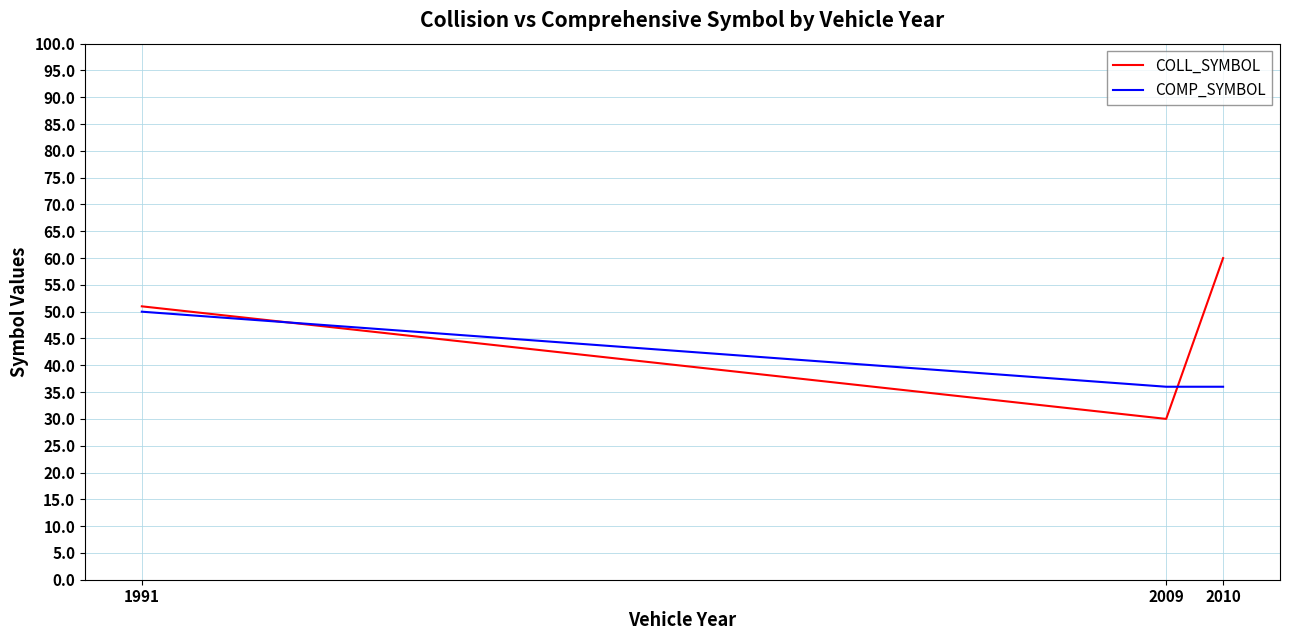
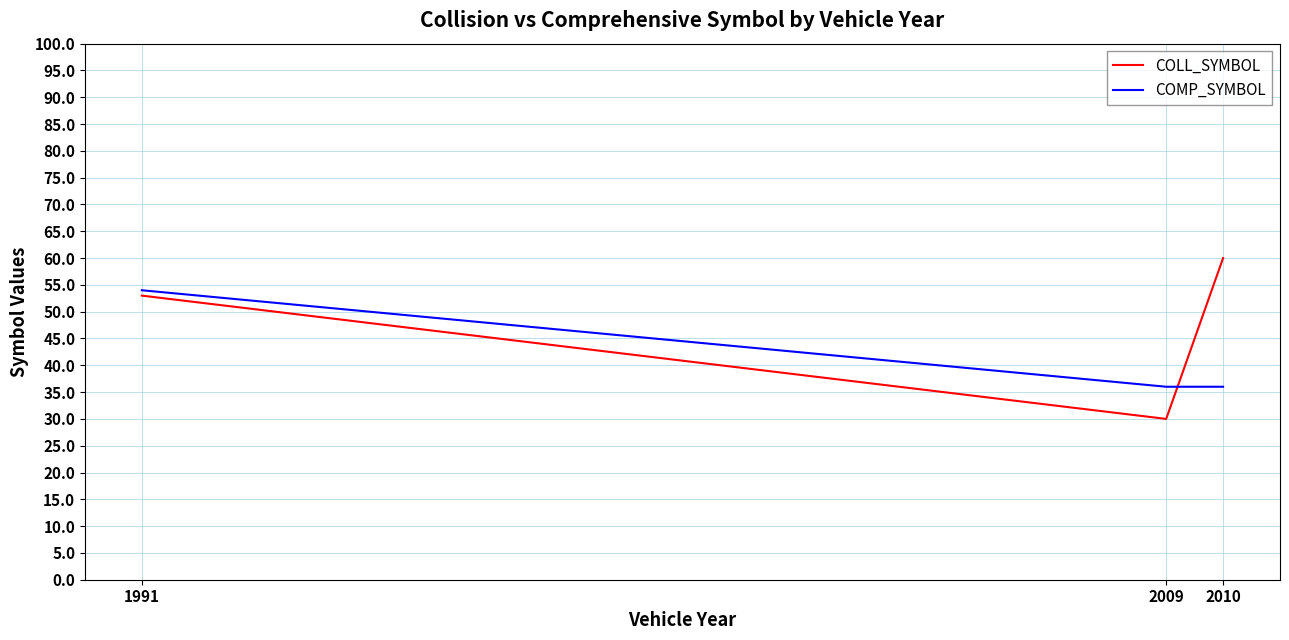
COLL_SYMBOL, 1991: 51 -> 53
COMP_SYMBOL, 1991: 50 -> 54
